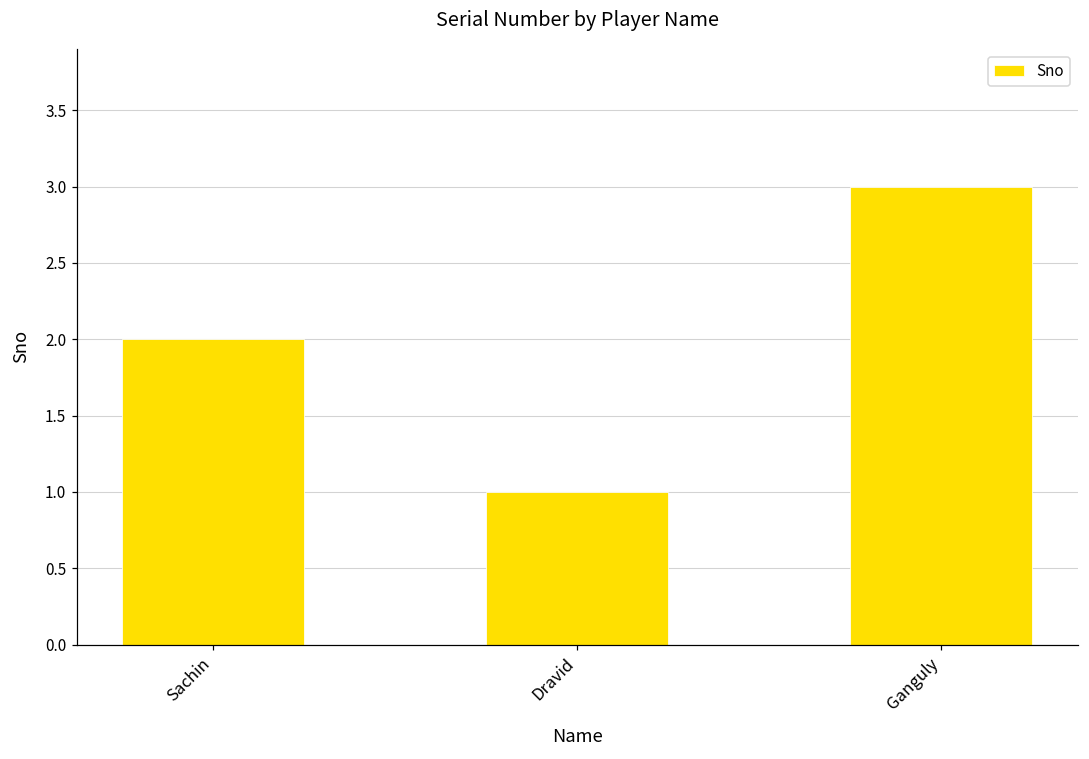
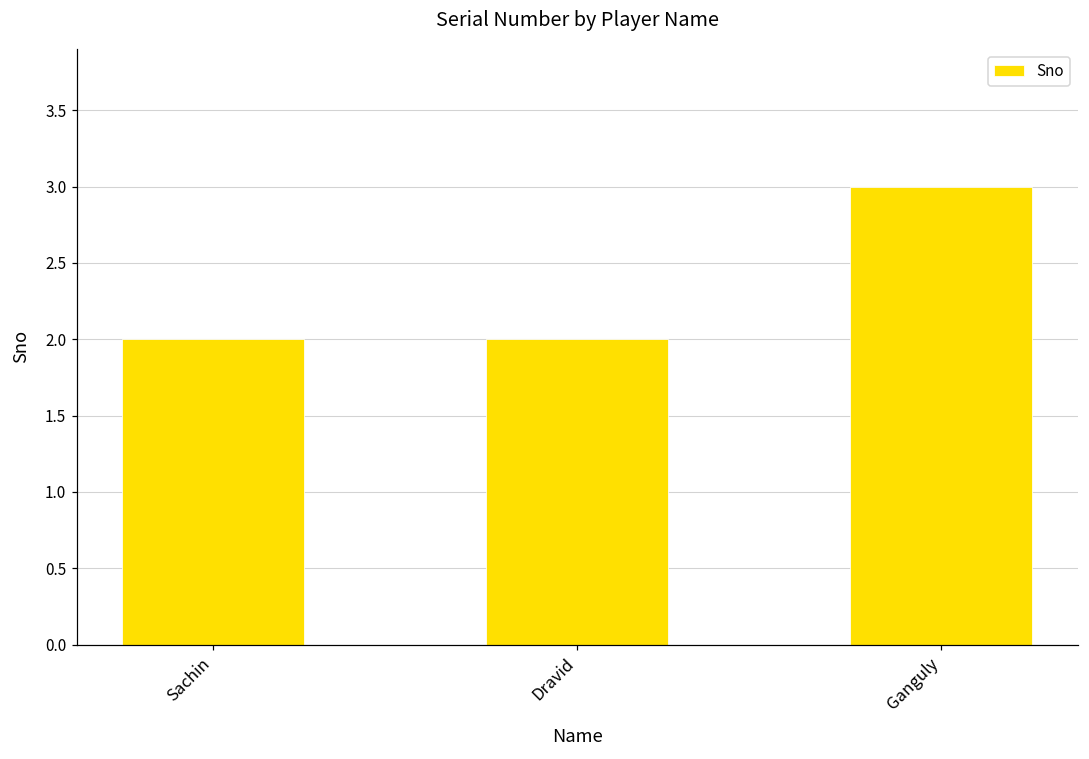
Dravid: 1 -> 2
